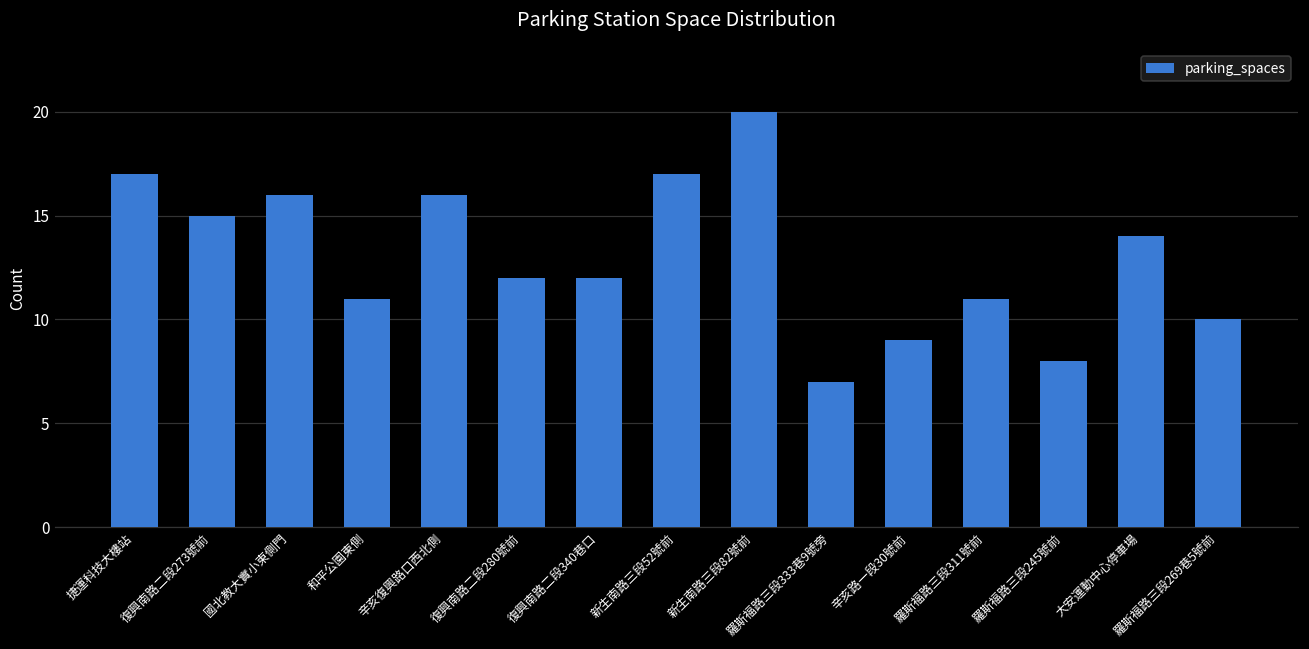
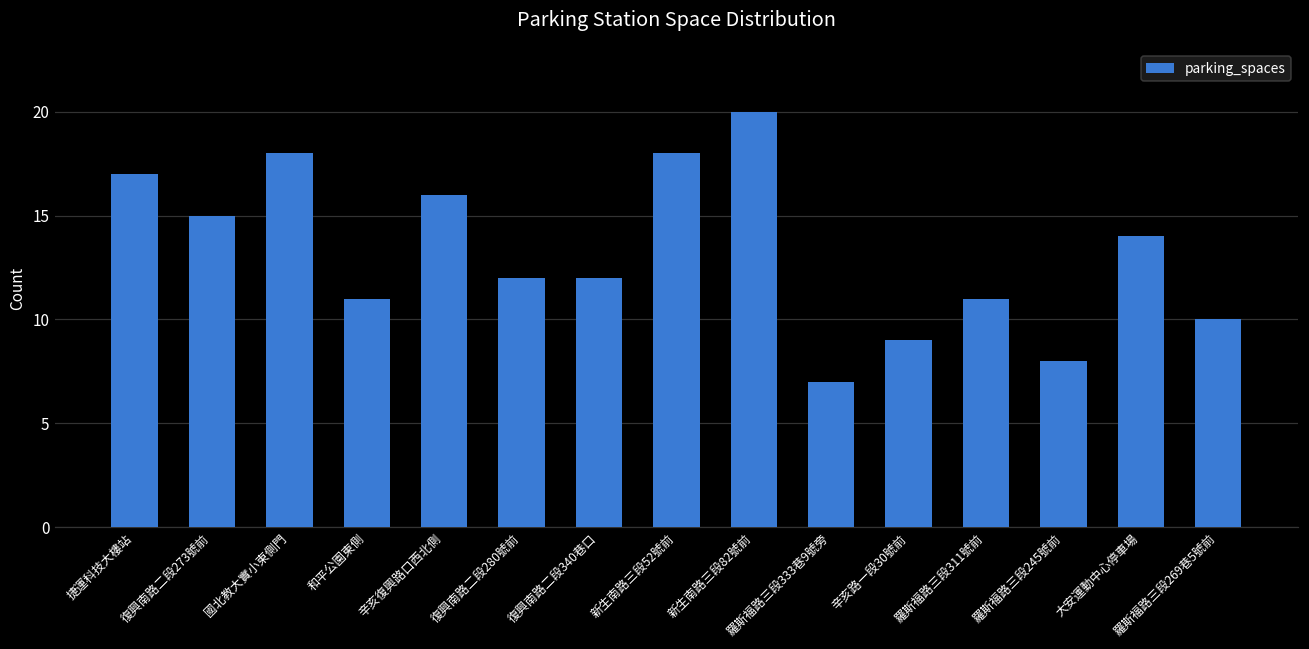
國北教大實小東側門: 16 -> 18
新生南路三段52號前: 17 -> 18
